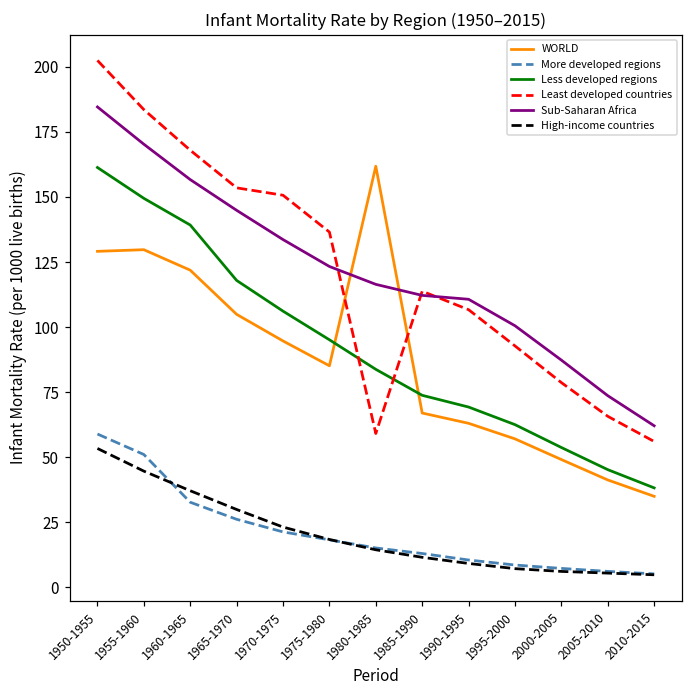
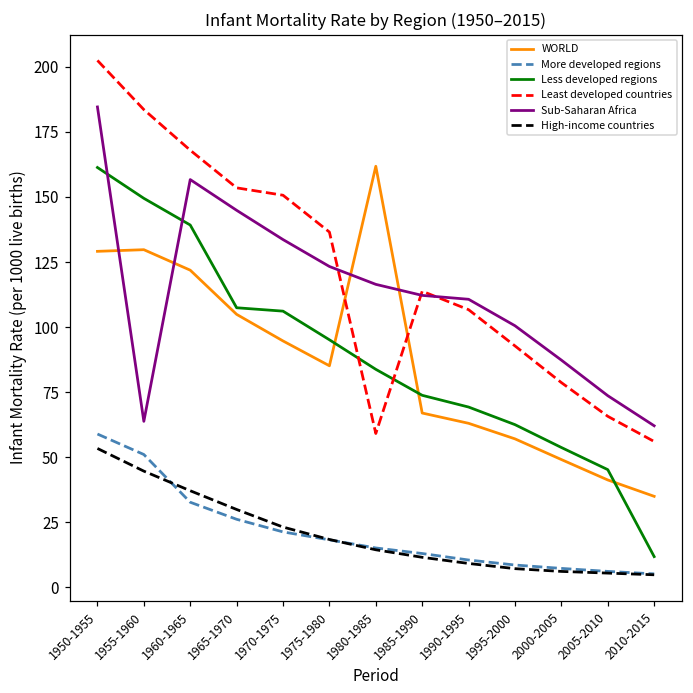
Sub-Saharan Africa, 1955-1960: 170 -> 64
Less developed regions, 1965-1970: 118 -> 107
Less developed regions, 2010-2015: 38 -> 12
